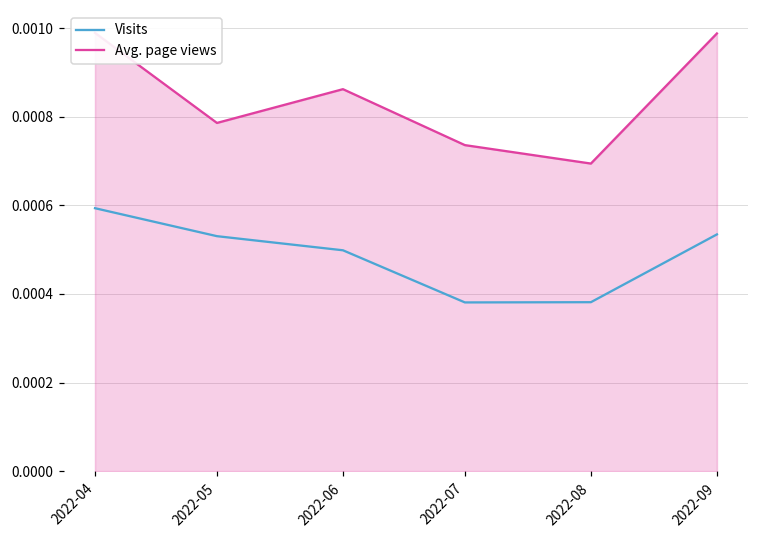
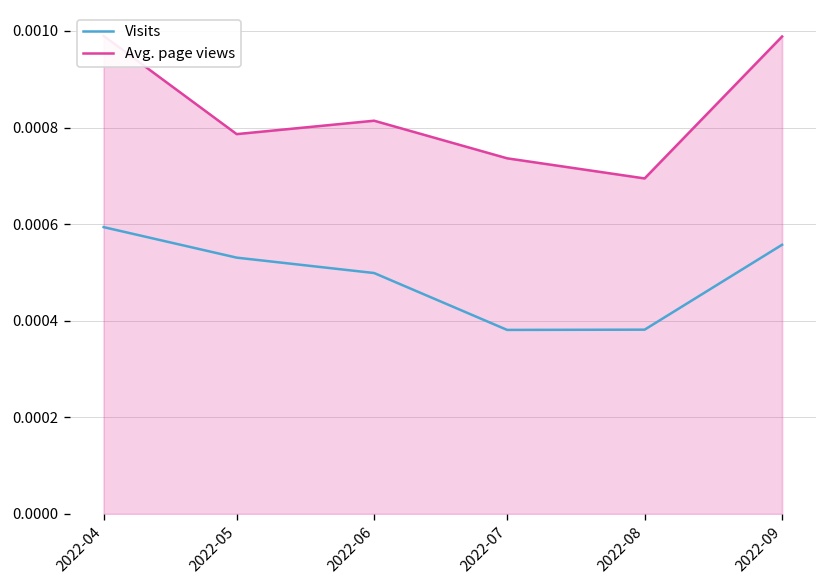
Avg. page views, 2022-06: 0.00086 -> 0.00081
Visits, 2022-09: 0.00053 -> 0.00056
